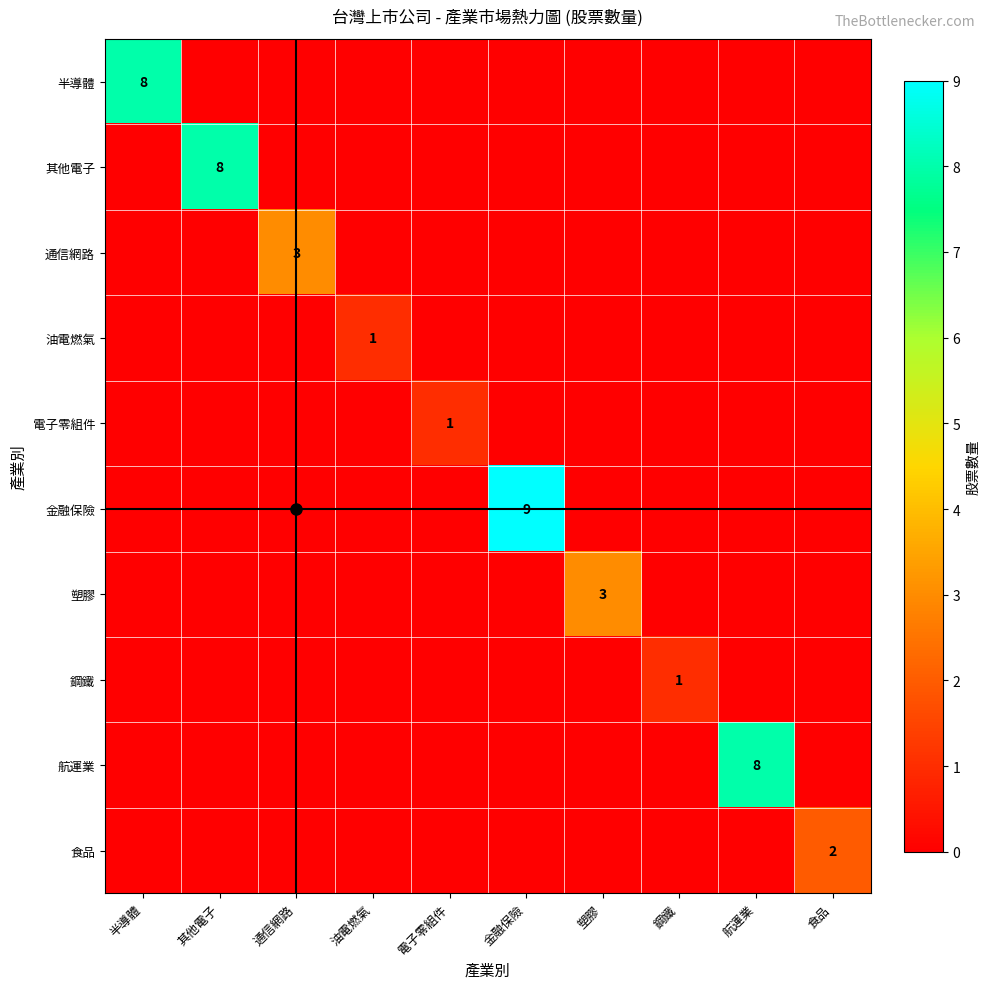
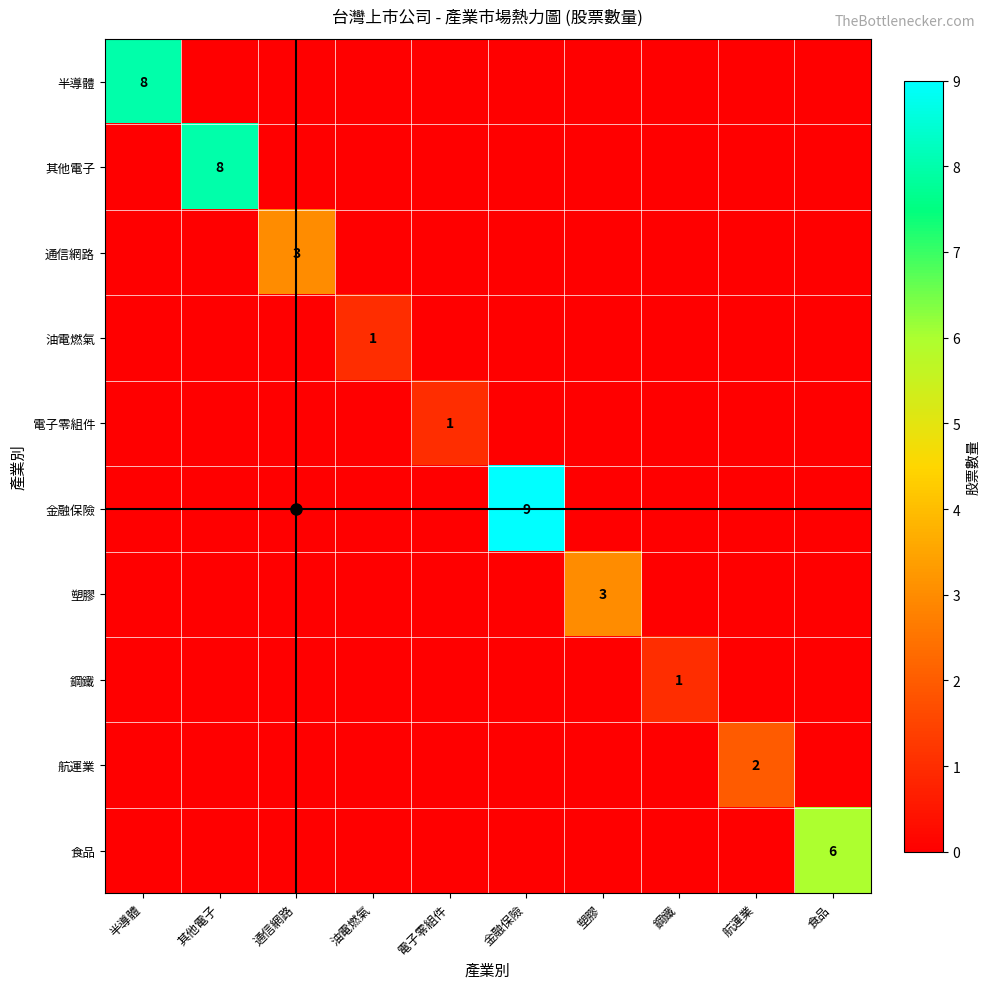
航運業, 航運業: 8 -> 2
食品, 食品: 2 -> 6
